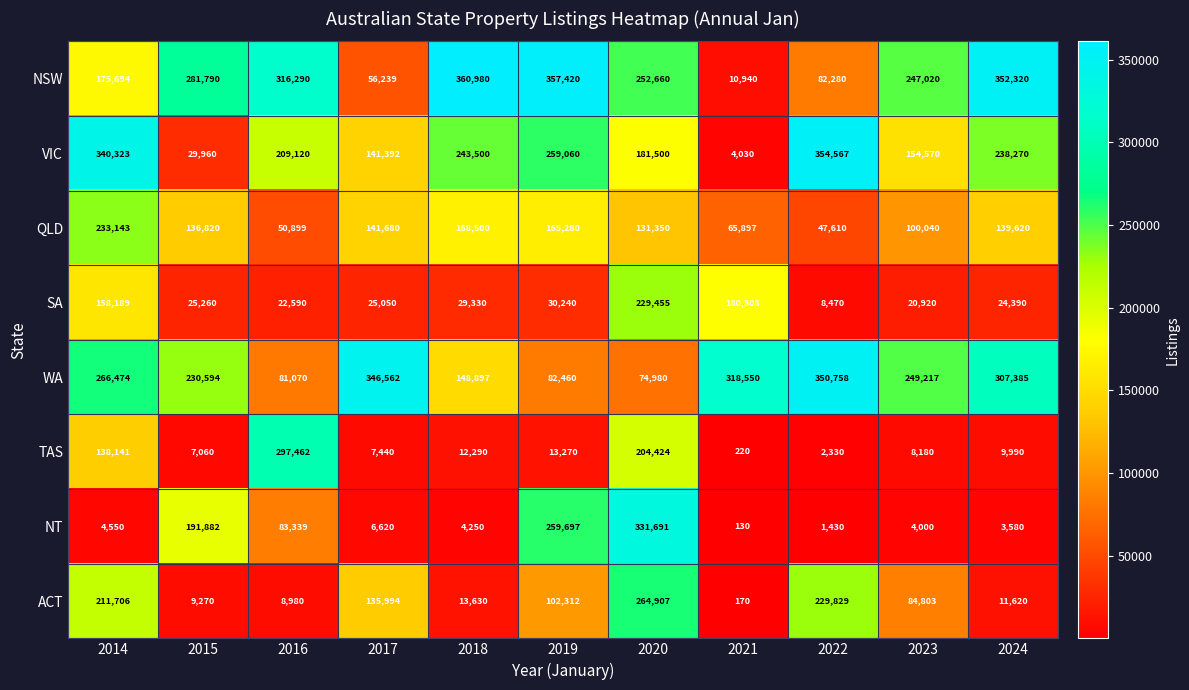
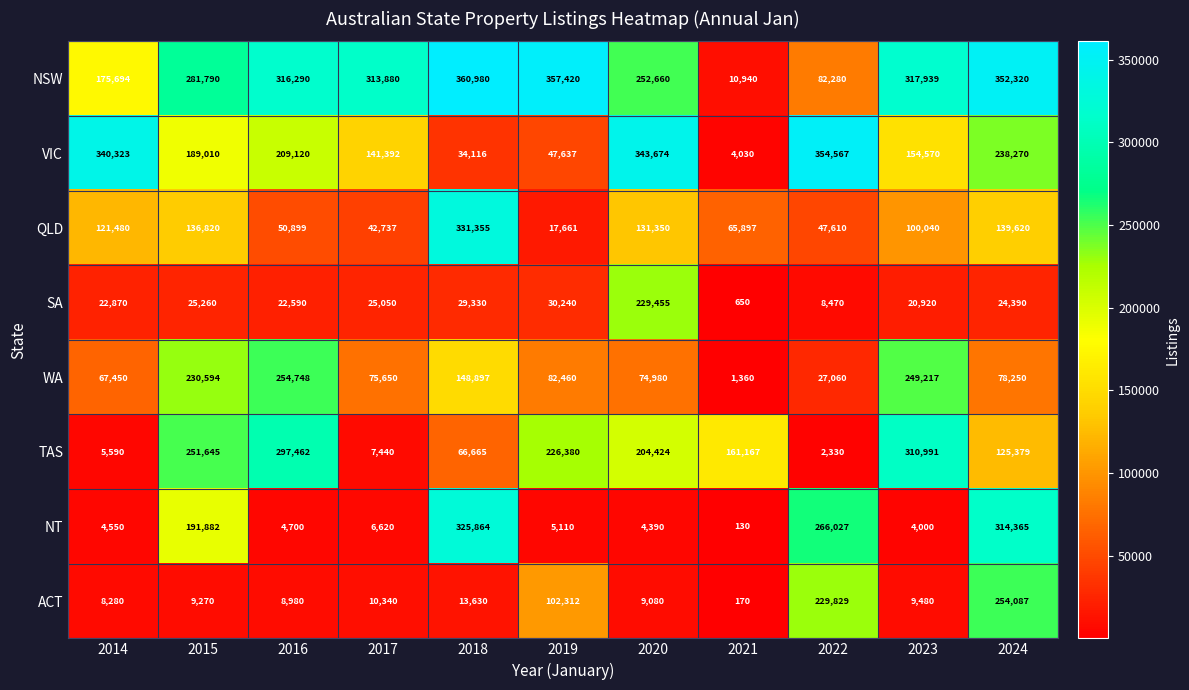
NSW, 2017: 56,239 -> 313,880
NSW, 2023: 247,020 -> 317,939
VIC, 2015: 29,960 -> 189,010
VIC, 2018: 243,500 -> 34,116
VIC, 2019: 259,060 -> 47,637
VIC, 2020: 181,500 -> 343,674
QLD, 2014: 233,143 -> 121,480
QLD, 2017: 141,680 -> 42,737
QLD, 2018: 168,500 -> 331,355
QLD, 2019: 165,280 -> 17,661
SA, 2014: 158,189 -> 22,870
SA, 2021: 180,308 -> 650
WA, 2014: 266,474 -> 67,450
WA, 2016: 81,070 -> 254,748
WA, 2017: 346,562 -> 75,650
WA, 2021: 318,550 -> 1,360
WA, 2022: 350,758 -> 27,060
WA, 2024: 307,385 -> 78,250
TAS, 2014: 138,141 -> 5,590
TAS, 2015: 7,060 -> 251,645
TAS, 2018: 12,290 -> 66,665
TAS, 2019: 13,270 -> 226,380
TAS, 2021: 220 -> 161,167
TAS, 2023: 8,180 -> 310,991
TAS, 2024: 9,990 -> 125,379
NT, 2016: 83,339 -> 4,700
NT, 2018: 4,250 -> 325,864
NT, 2019: 259,697 -> 5,110
NT, 2020: 331,691 -> 4,390
NT, 2022: 1,430 -> 266,027
NT, 2024: 3,580 -> 314,365
ACT, 2014: 211,706 -> 8,280
ACT, 2017: 135,994 -> 10,340
ACT, 2020: 264,907 -> 9,080
ACT, 2023: 84,803 -> 9,480
ACT, 2024: 11,620 -> 254,087
